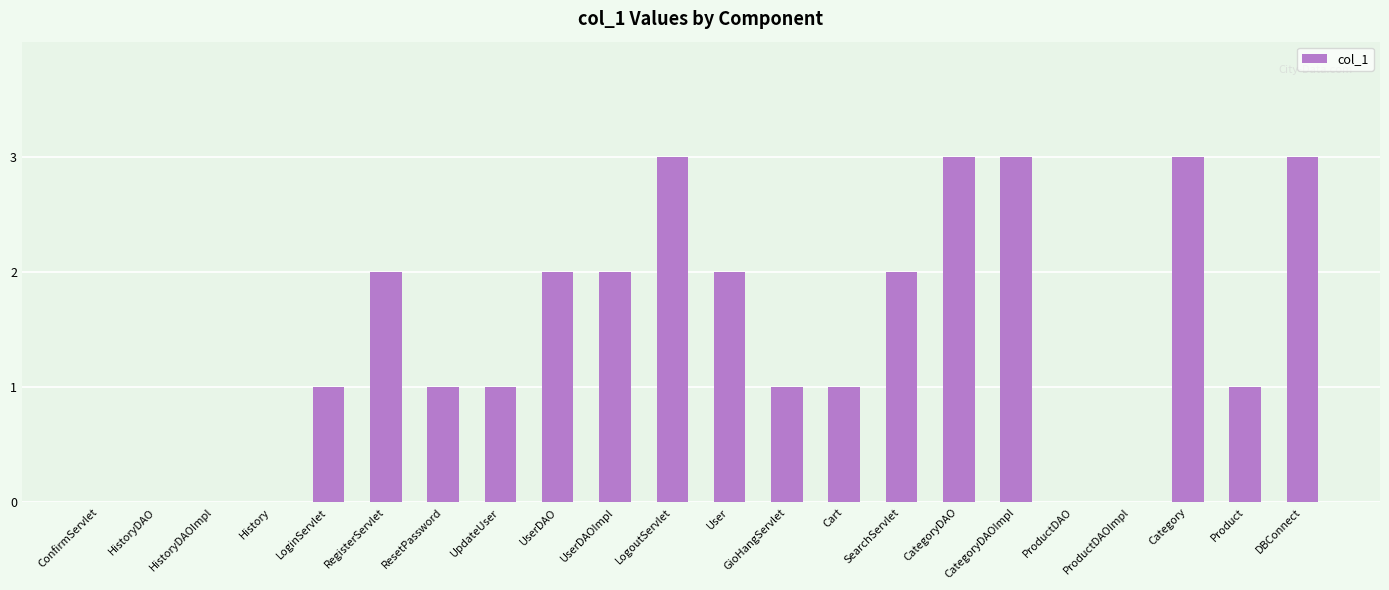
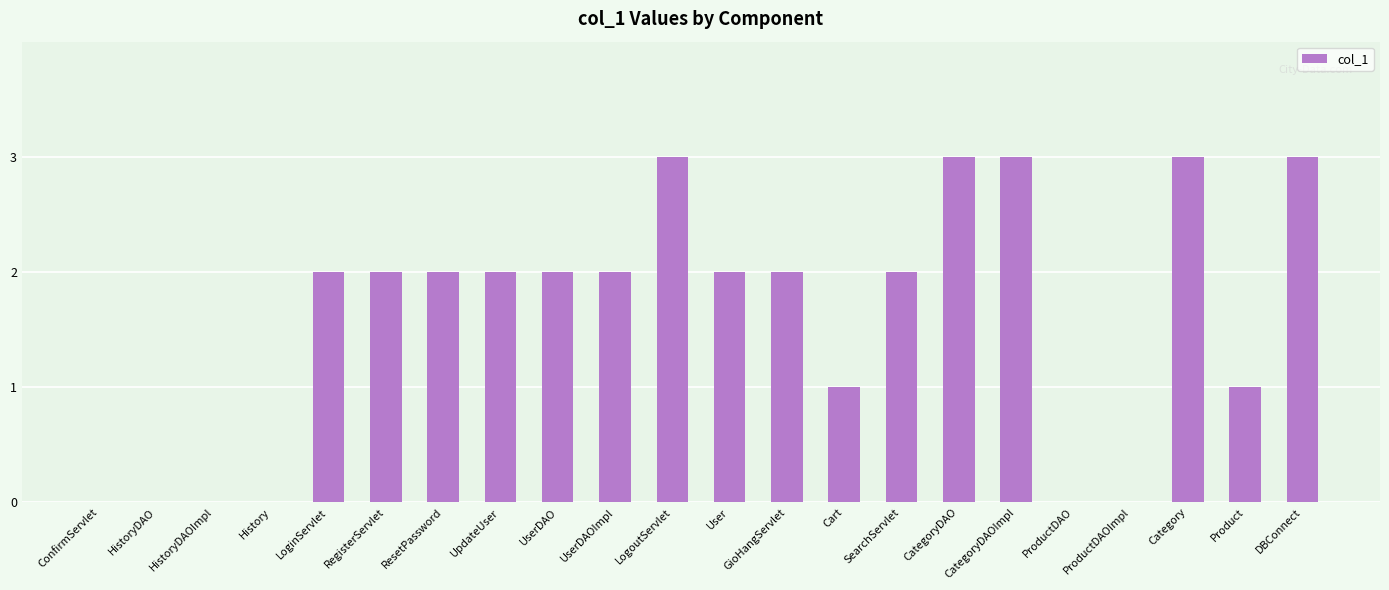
LoginServlet: 1 -> 2
ResetPassword: 1 -> 2
UpdateUser: 1 -> 2
GioHangServlet: 1 -> 2
